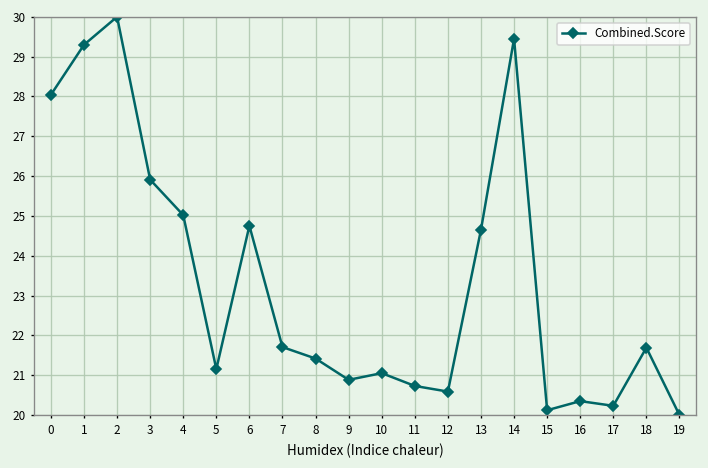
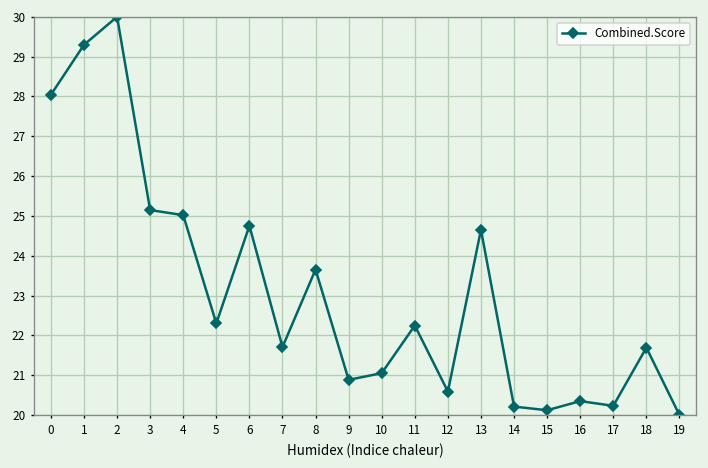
3: 25.9 -> 25.1
5: 21.2 -> 22.3
8: 21.4 -> 23.7
11: 20.7 -> 22.2
14: 29.4 -> 20.2
